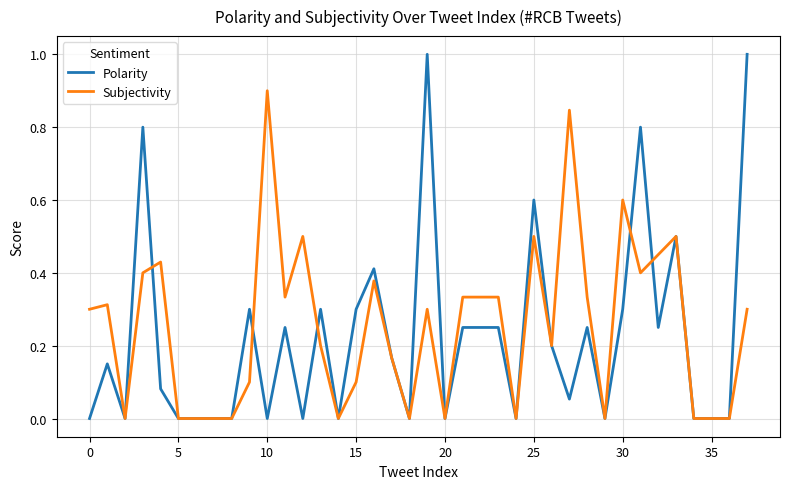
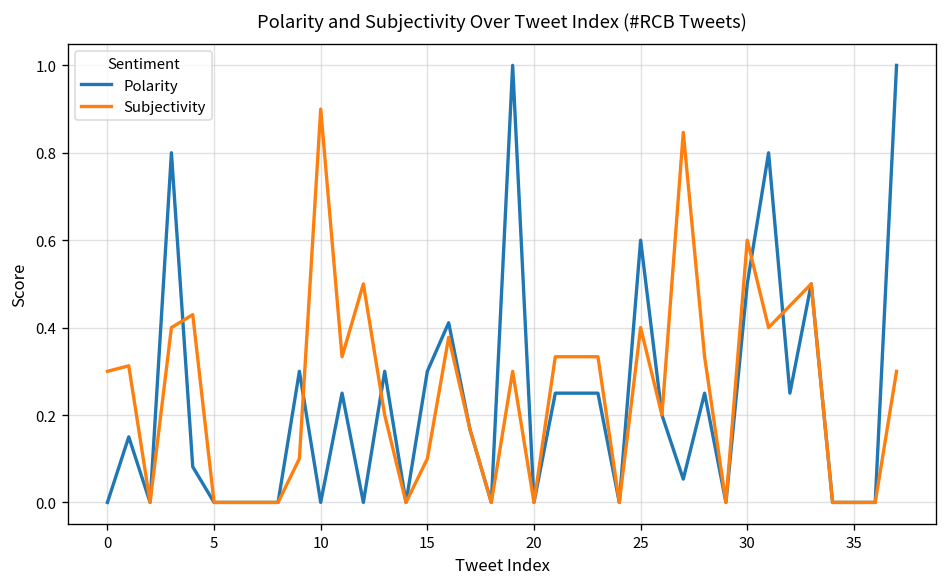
Subjectivity, 25: 0.5 -> 0.4
Polarity, 30: 0.3 -> 0.5
